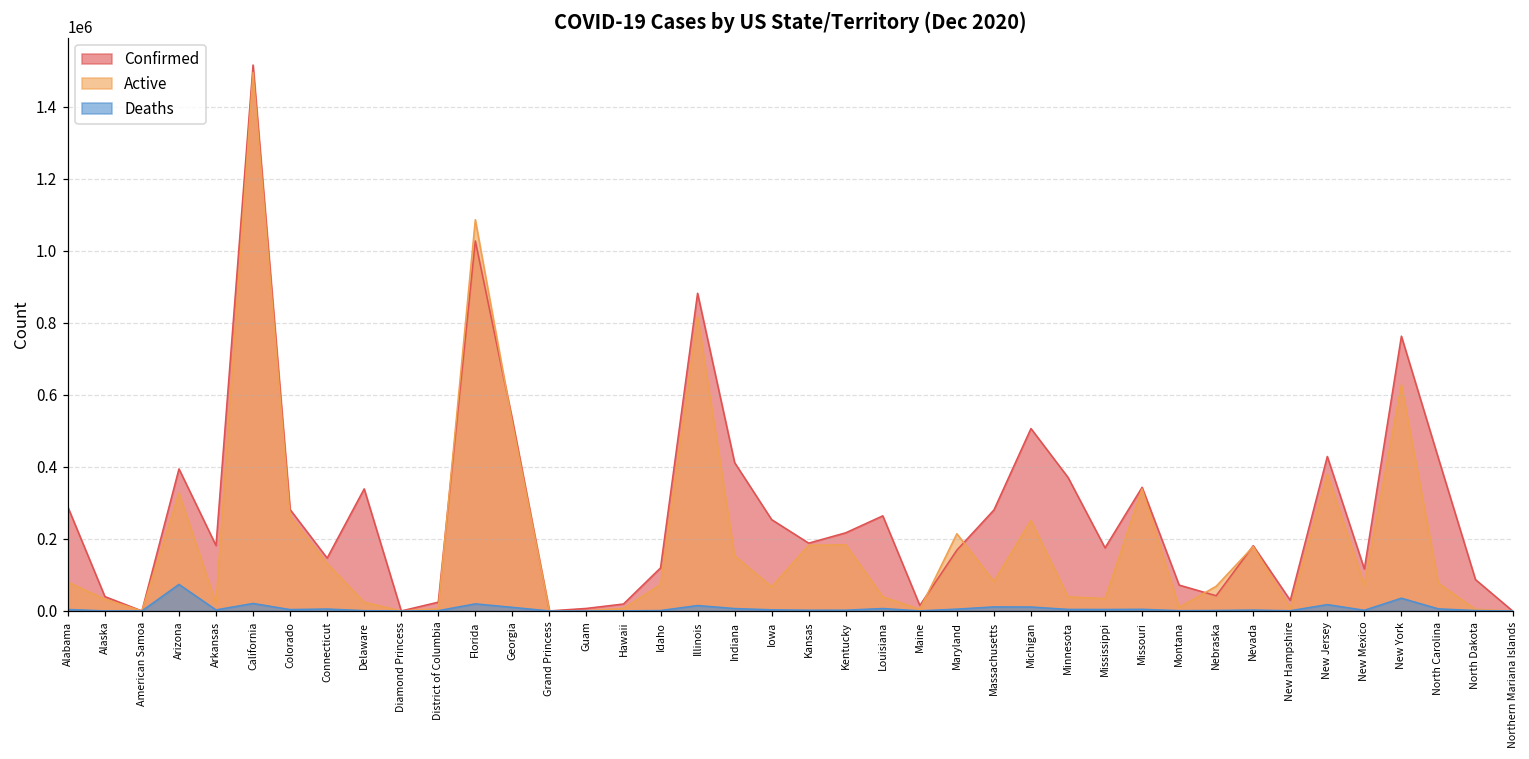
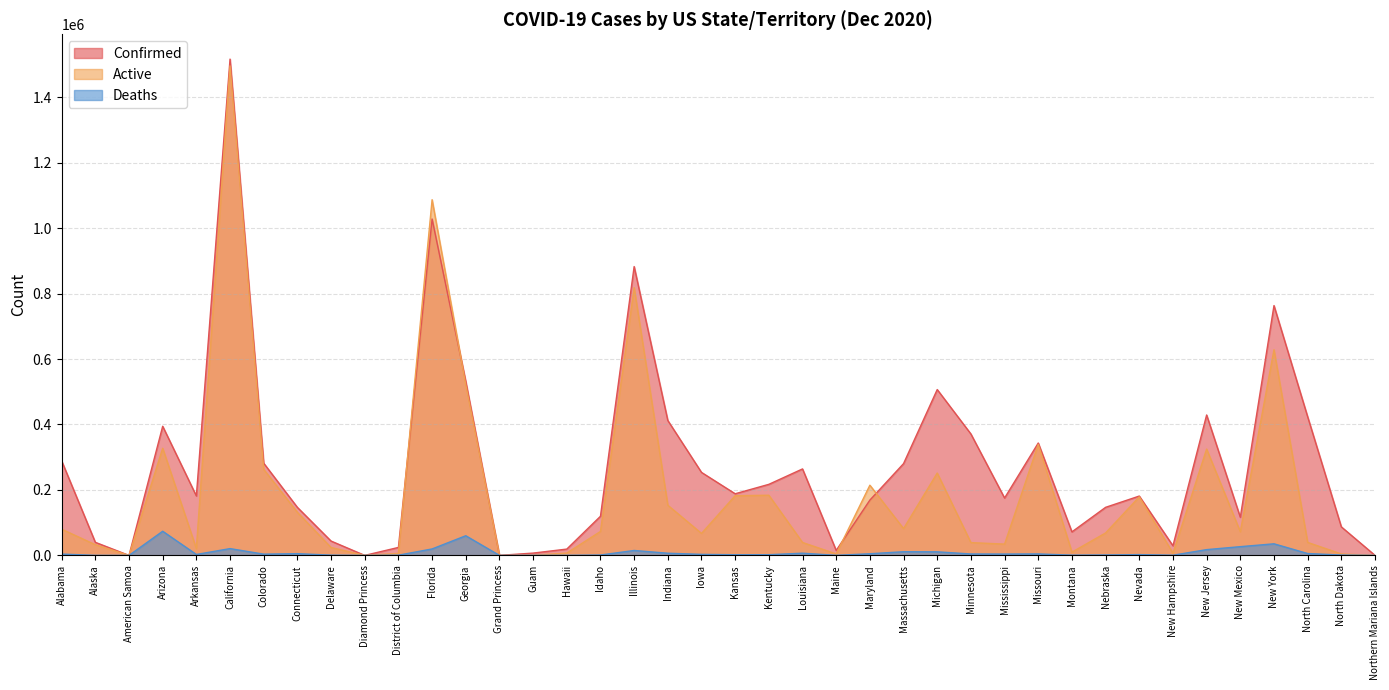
Confirmed, Delaware: 340000 -> 40000
Deaths, Georgia: 10000 -> 60000
Confirmed, Nebraska: 40000 -> 150000
Active, New Jersey: 380000 -> 320000
Deaths, New Mexico: 0 -> 30000
Active, North Carolina: 80000 -> 40000
